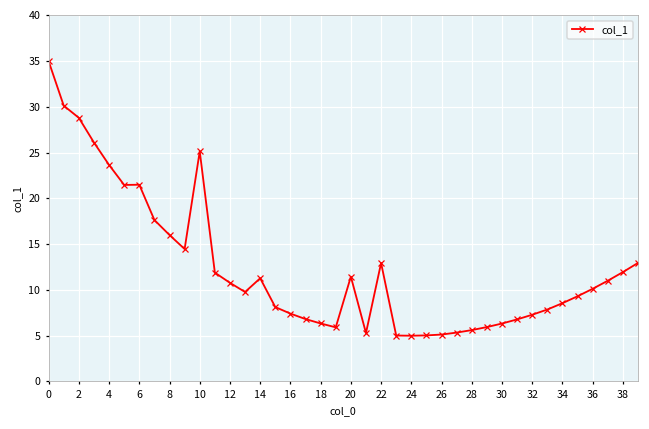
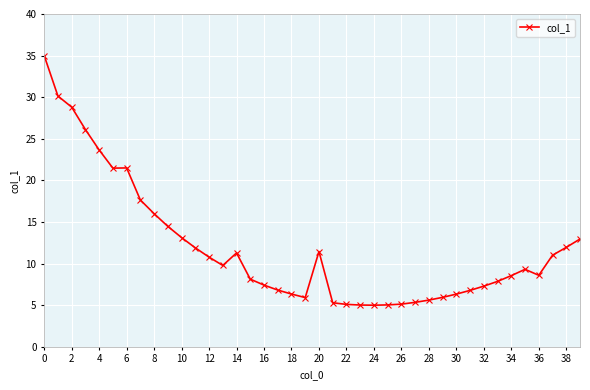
10: 25 -> 13
22: 13 -> 5
36: 10 -> 9
